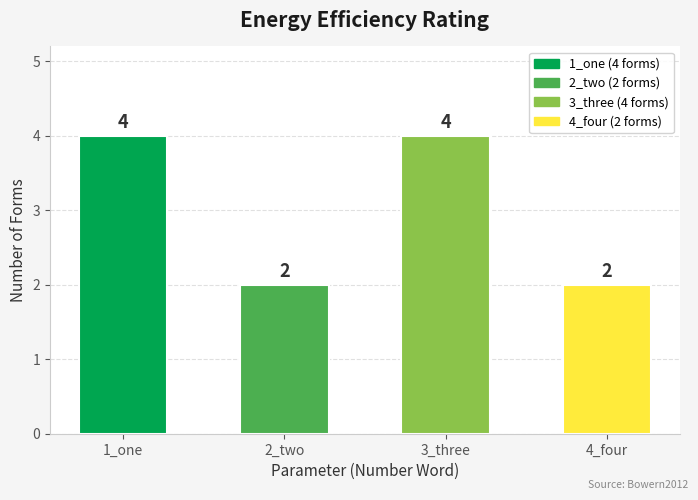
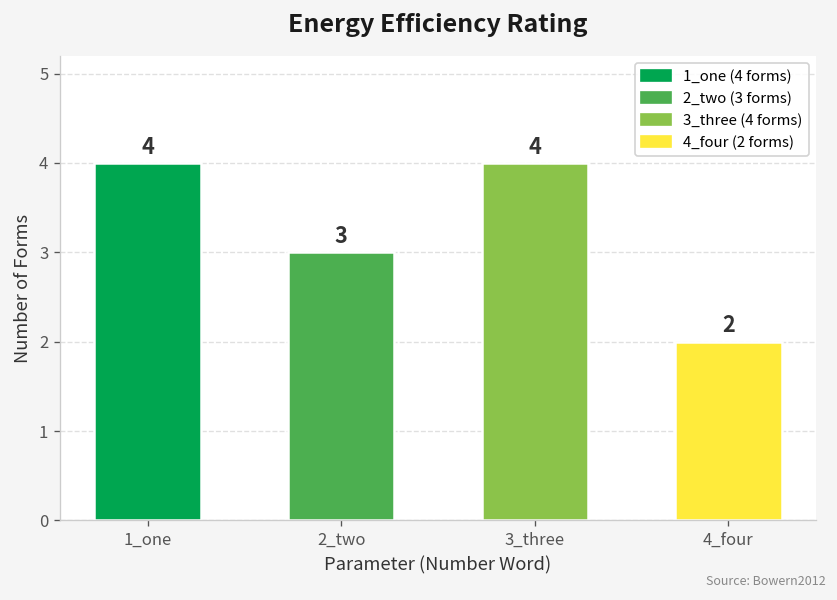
2_two: 2 -> 3
